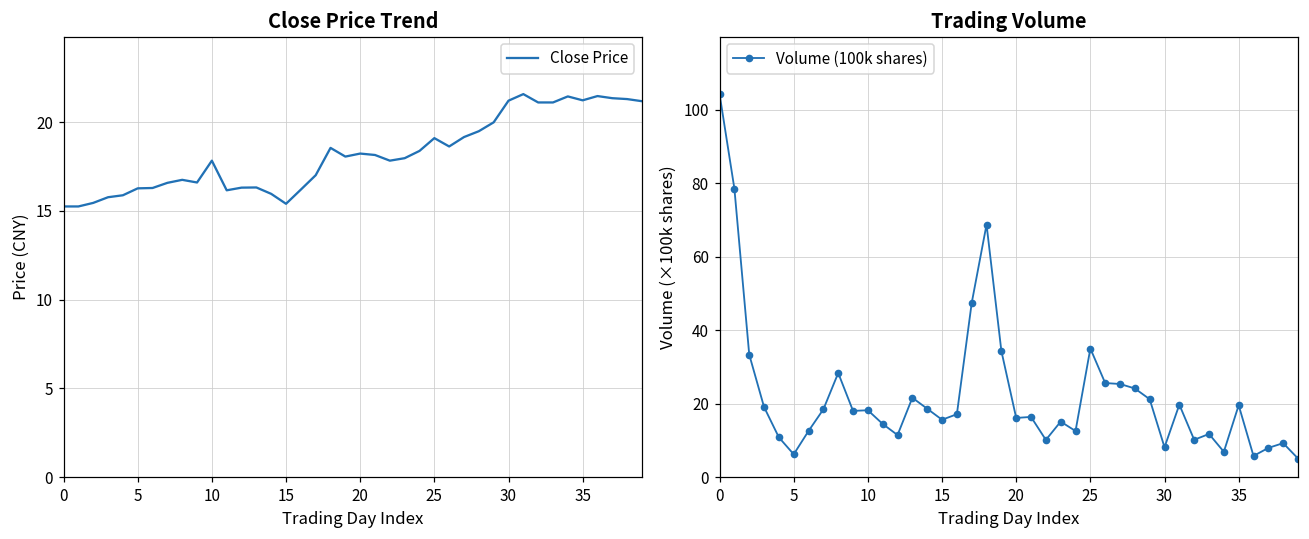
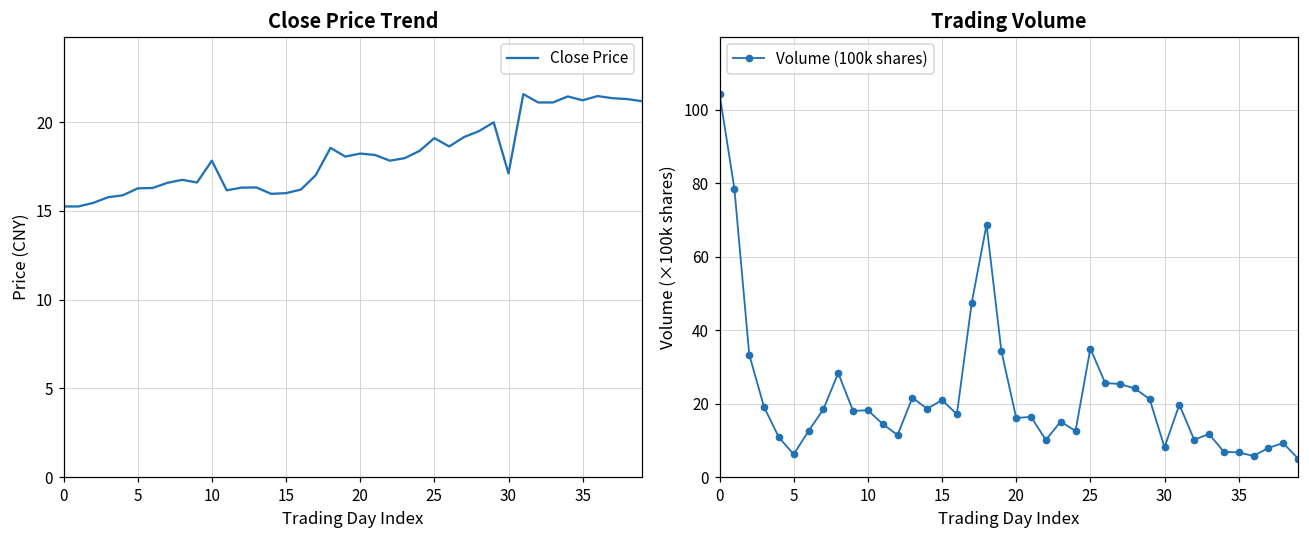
Close Price Trend, 15: 15.4 -> 16.0
Close Price Trend, 30: 21.2 -> 17.1
Trading Volume, 15: 16 -> 21
Trading Volume, 35: 20 -> 7
